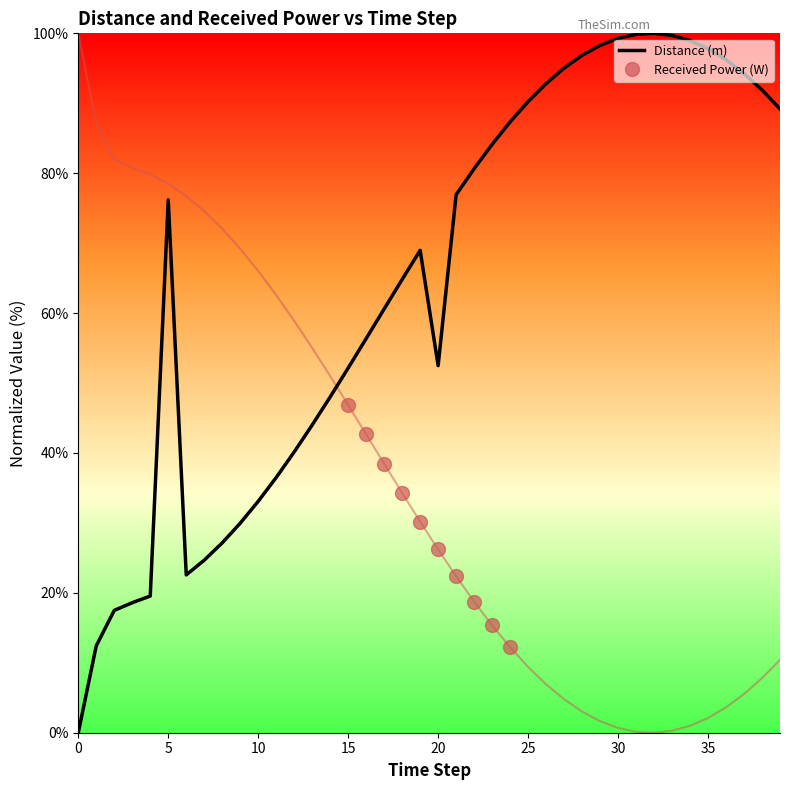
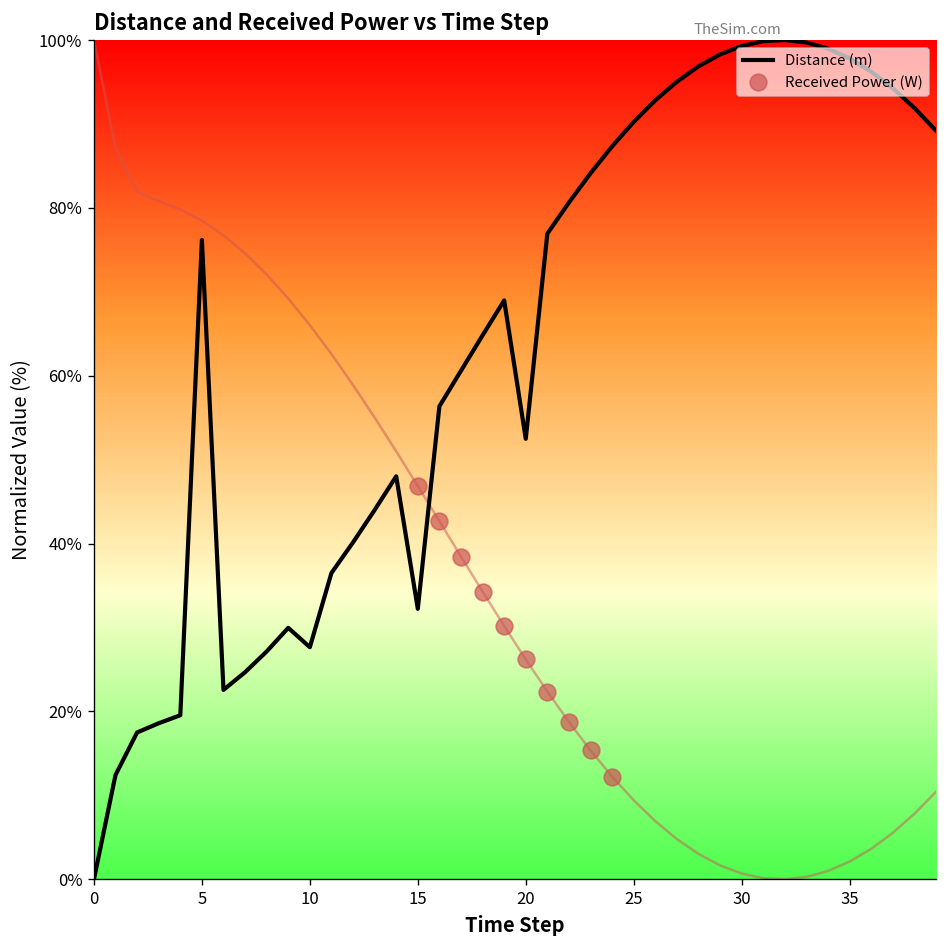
Distance (m), 10: 33% -> 28%
Distance (m), 15: 52% -> 32%
